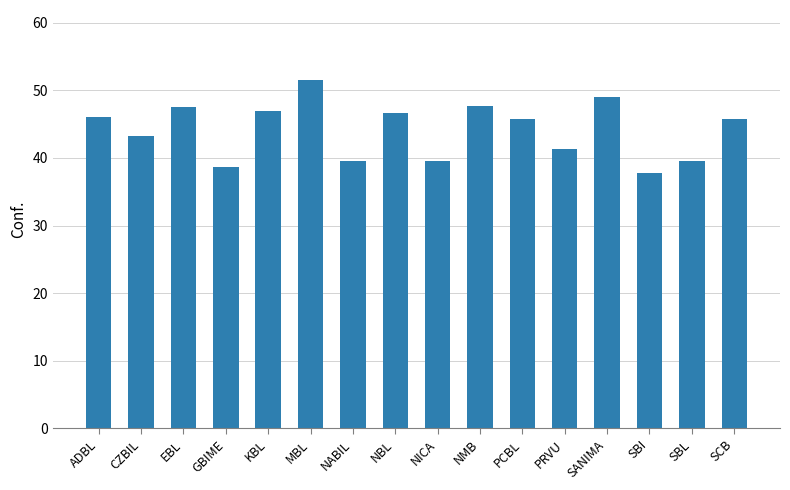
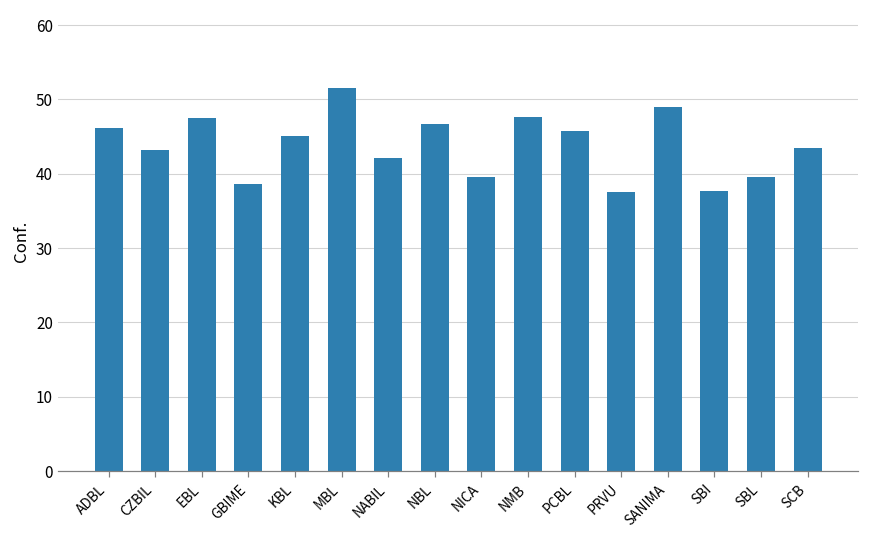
KBL: 47 -> 45
NABIL: 40 -> 42
PRVU: 41 -> 37
SCB: 46 -> 43
